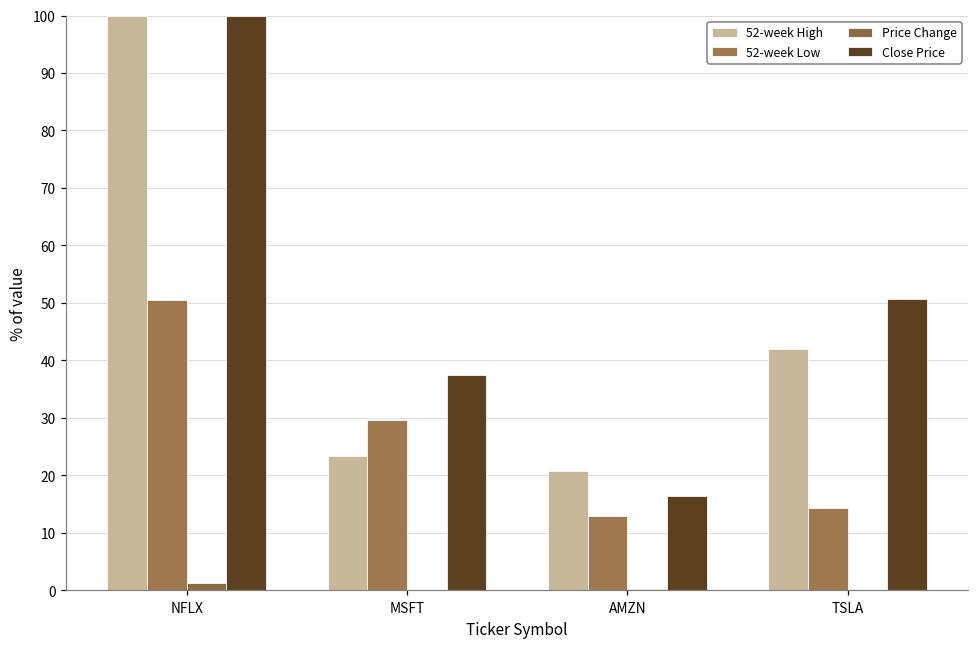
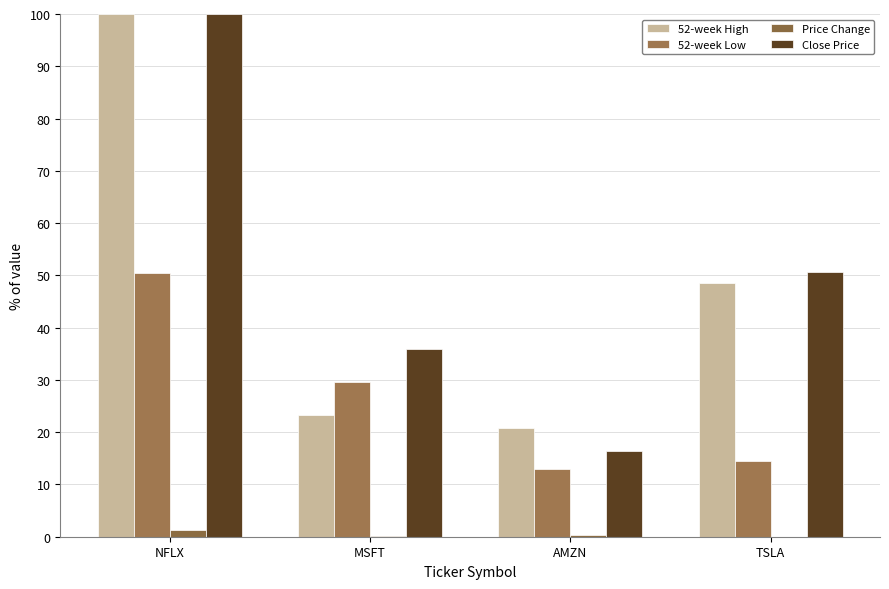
Close Price, MSFT: 38 -> 36
52-week High, TSLA: 42 -> 49
